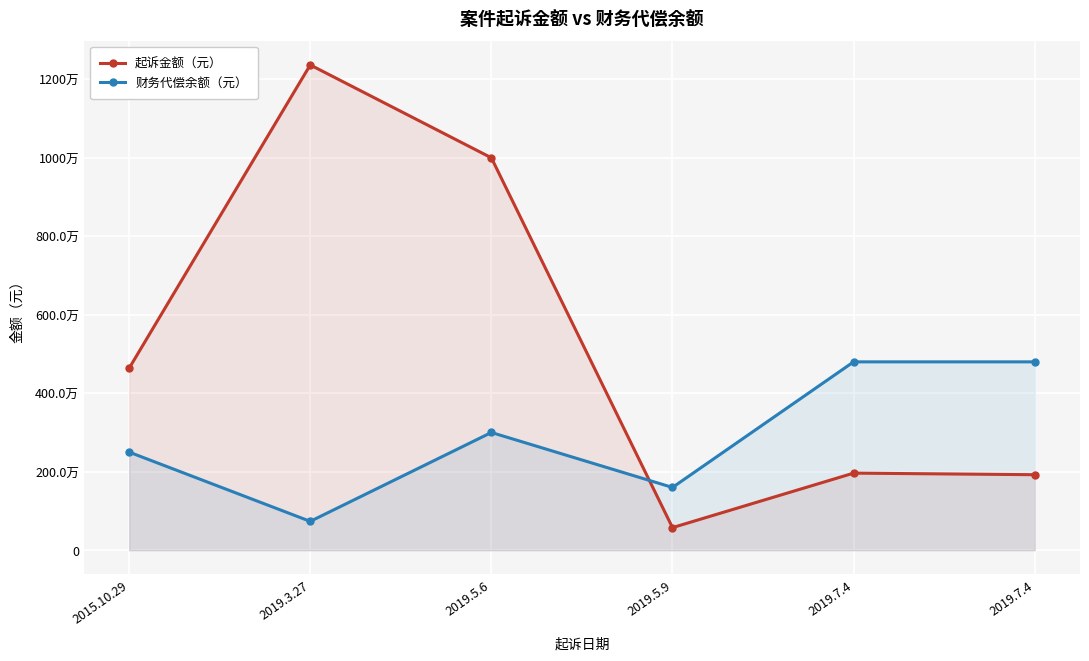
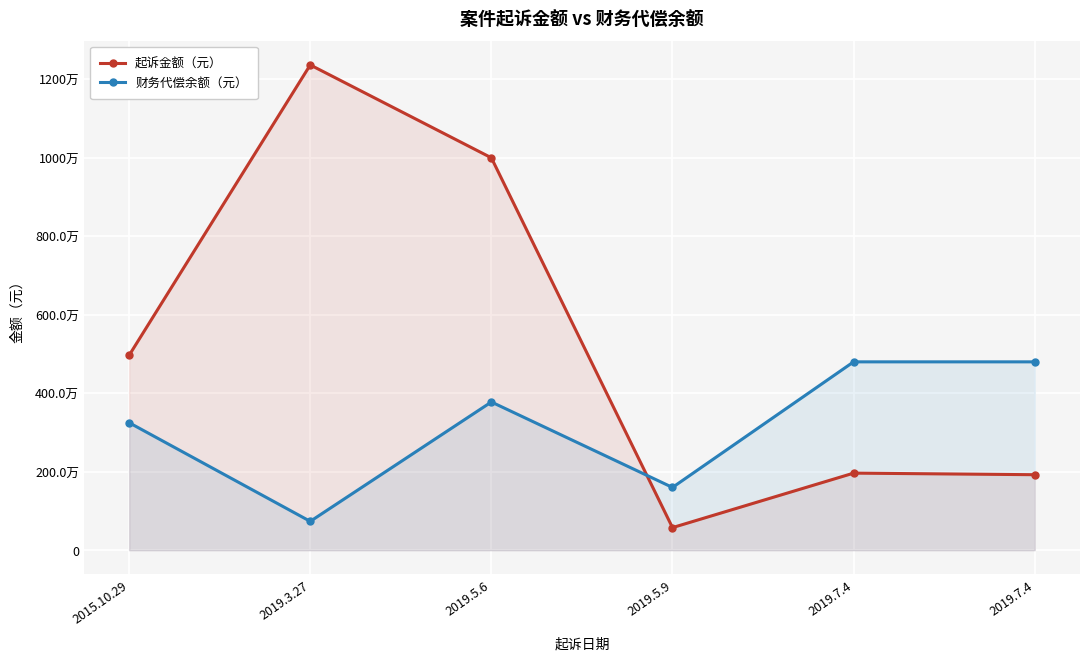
起诉金额（元）, 2015.10.29: 460万 -> 500万
财务代偿余额（元）, 2015.10.29: 250万 -> 320万
财务代偿余额（元）, 2019.5.6: 300万 -> 380万
